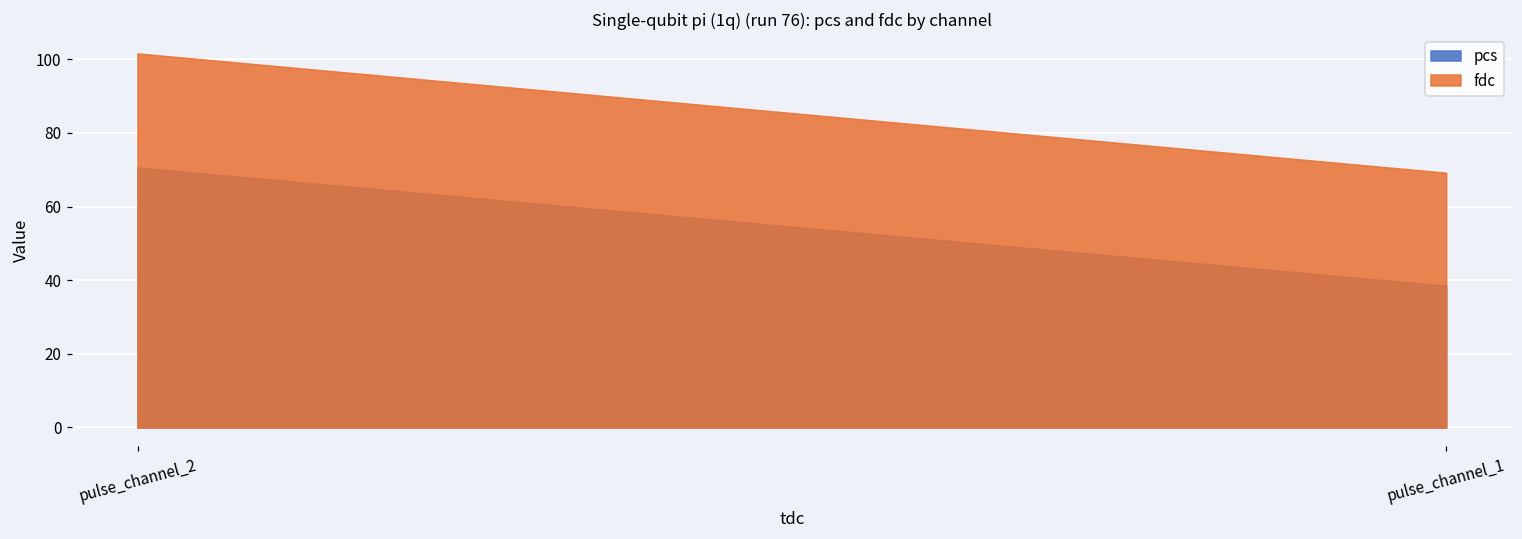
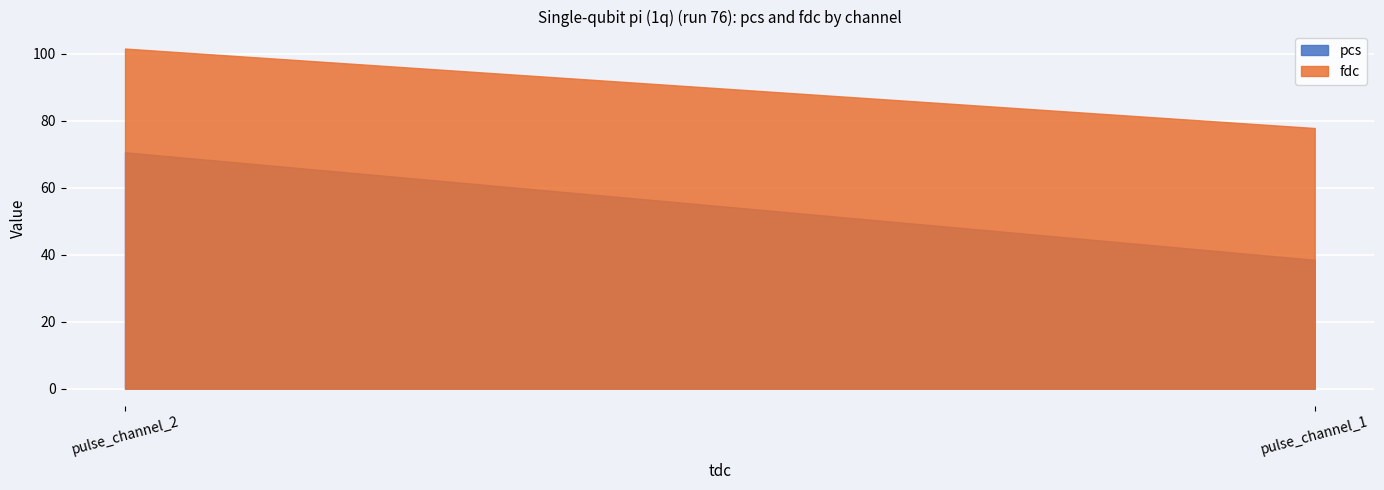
fdc, pulse_channel_1: 69 -> 78
